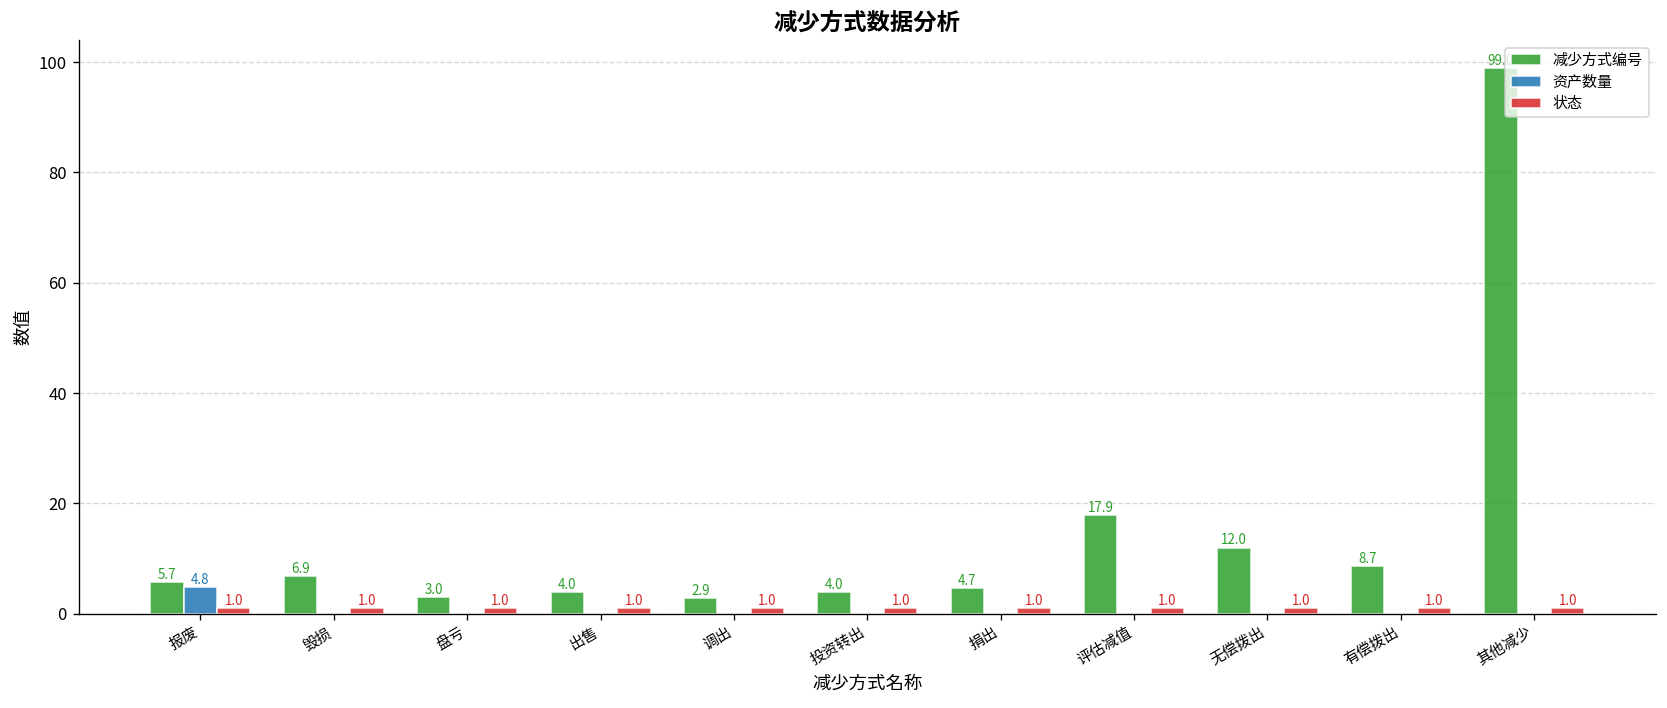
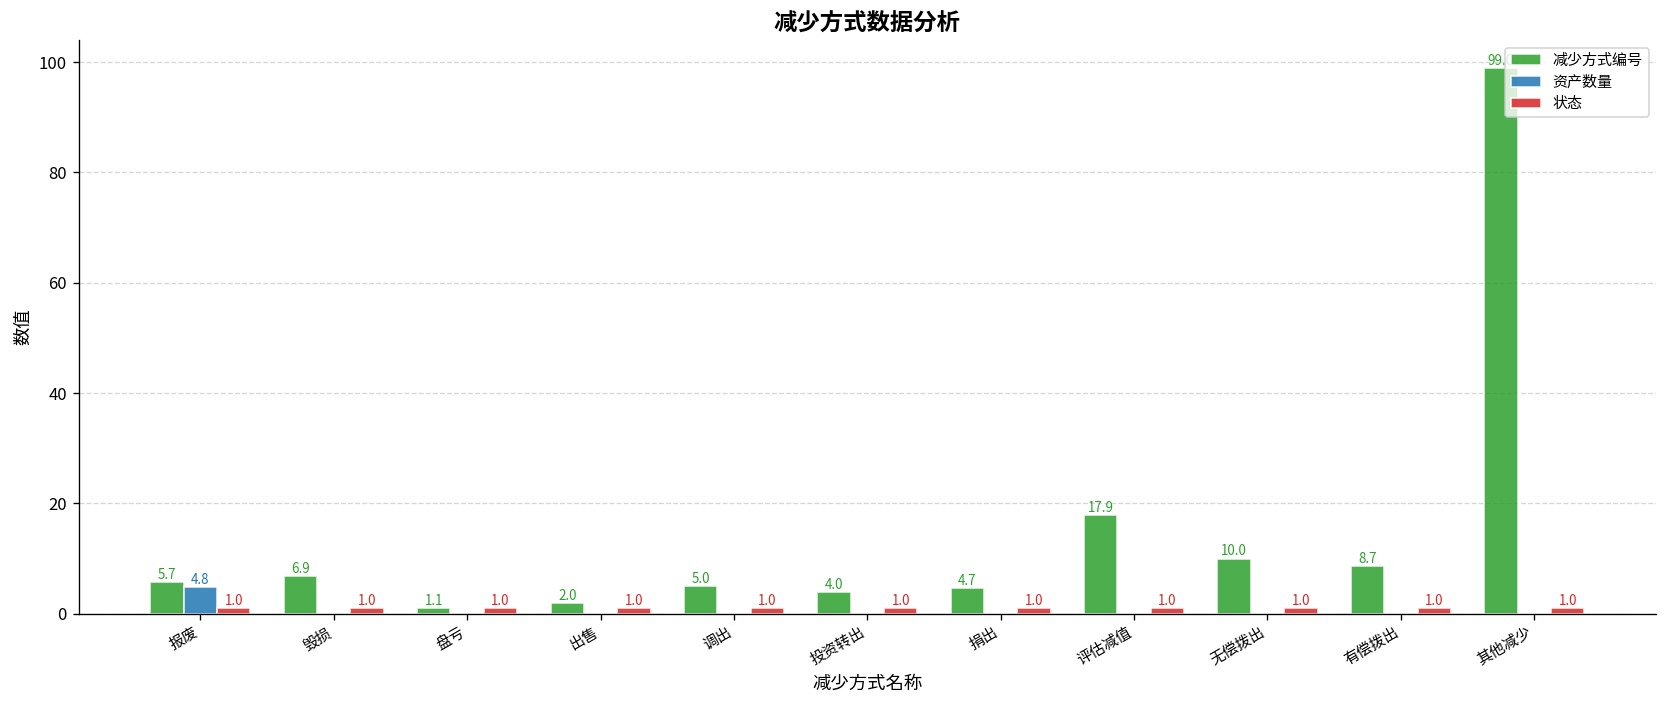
减少方式编号, 盘亏: 3.0 -> 1.1
减少方式编号, 出售: 4.0 -> 2.0
减少方式编号, 调出: 2.9 -> 5.0
减少方式编号, 无偿拨出: 12.0 -> 10.0
